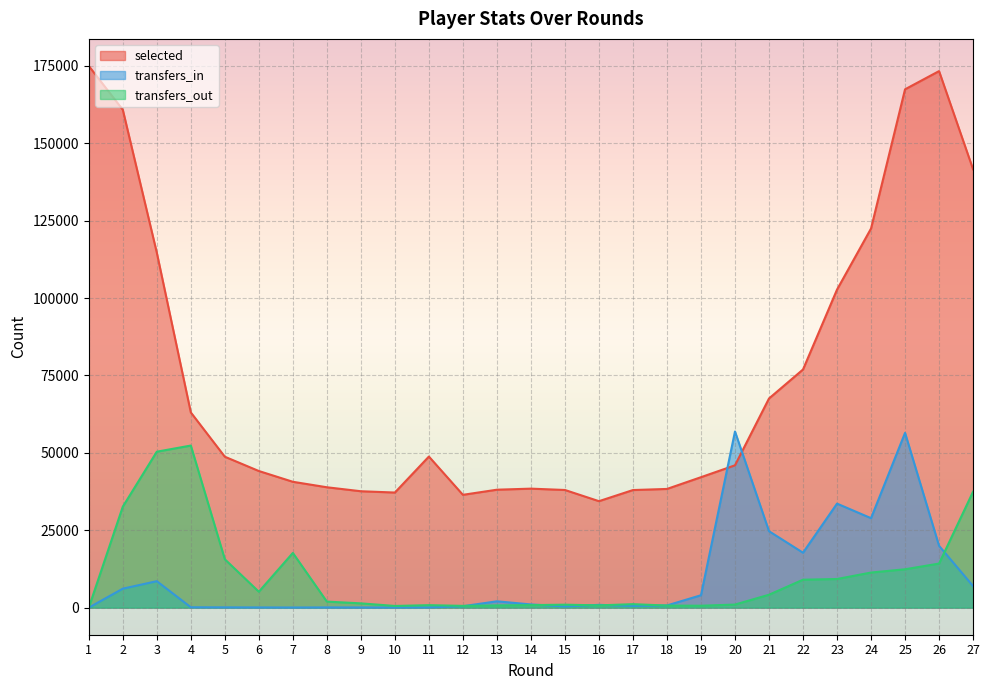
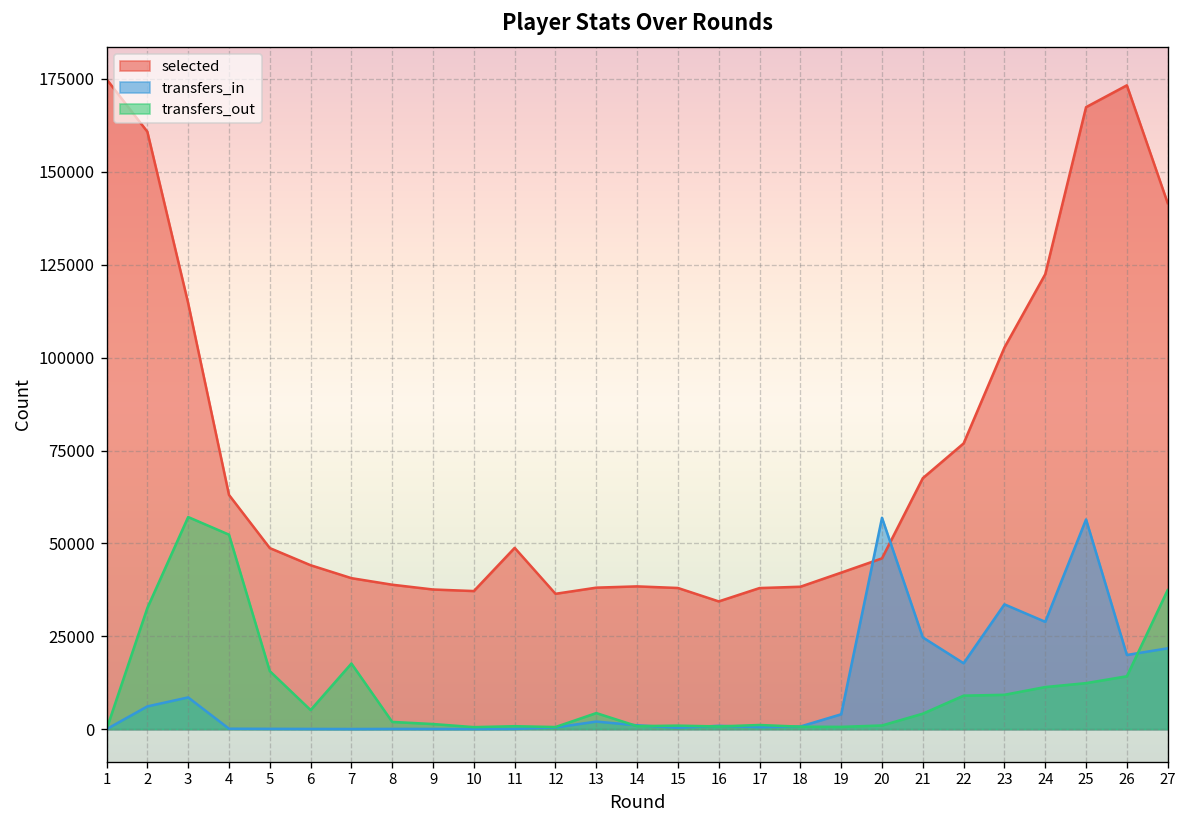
transfers_out, 3: 50000 -> 57000
transfers_out, 13: 1000 -> 4000
transfers_in, 27: 7000 -> 22000
